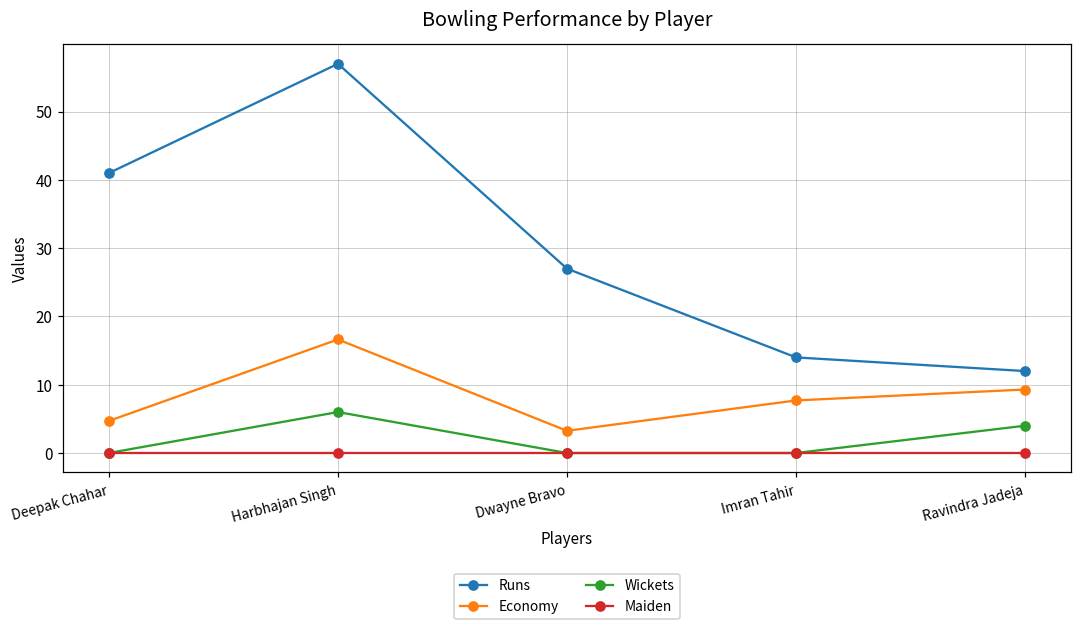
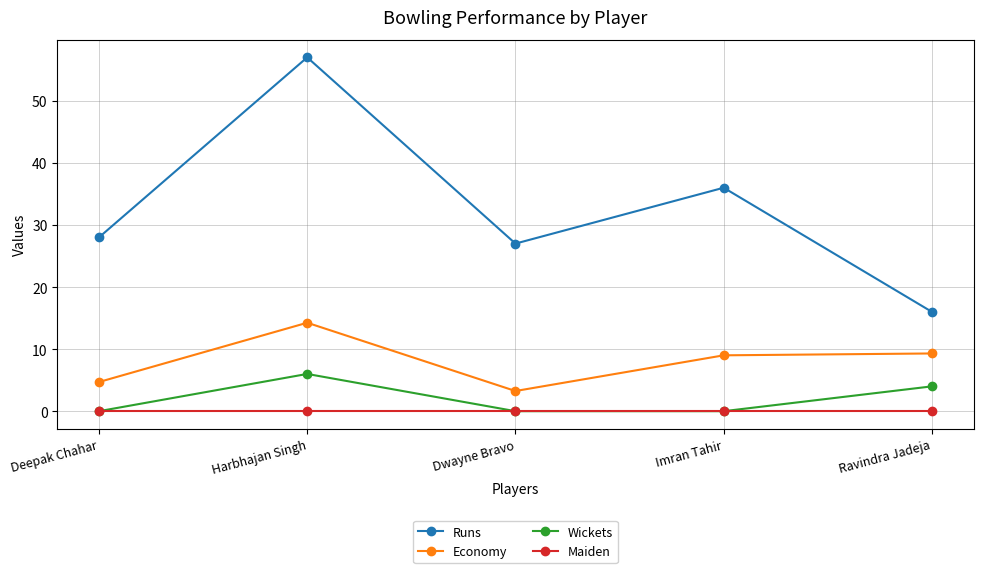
Runs, Deepak Chahar: 41 -> 28
Economy, Harbhajan Singh: 17 -> 14
Runs, Imran Tahir: 14 -> 36
Economy, Imran Tahir: 8 -> 9
Runs, Ravindra Jadeja: 12 -> 16
